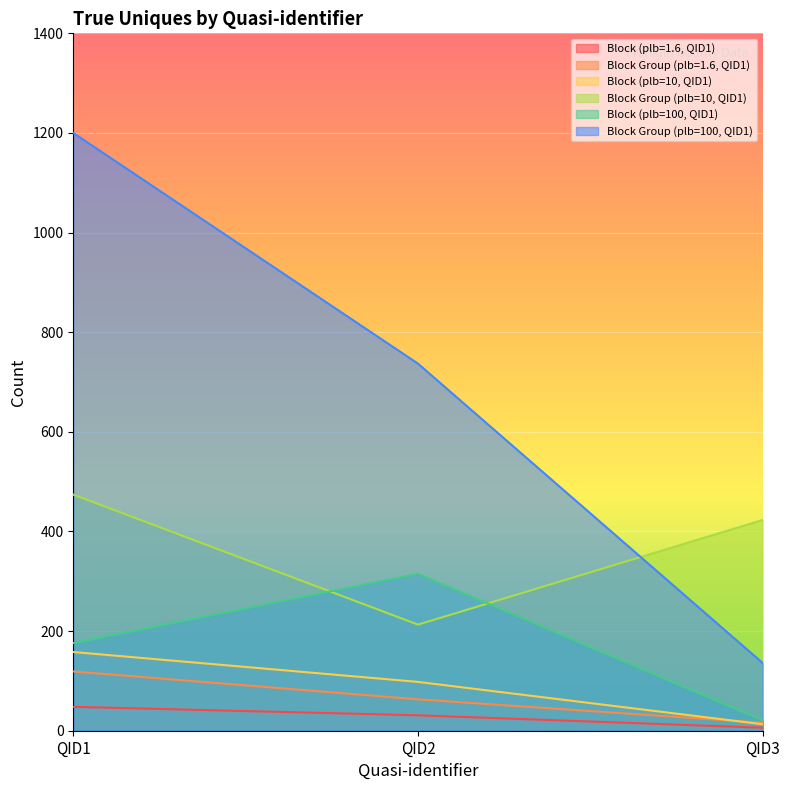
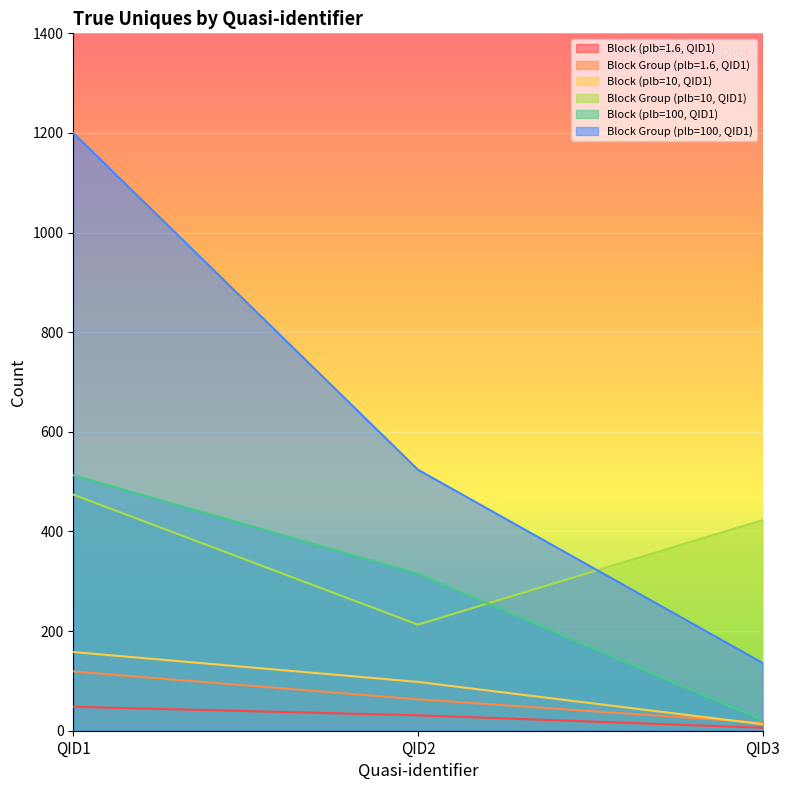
Block (plb=100, QID1), QID1: 180 -> 510
Block Group (plb=100, QID1), QID2: 740 -> 520
